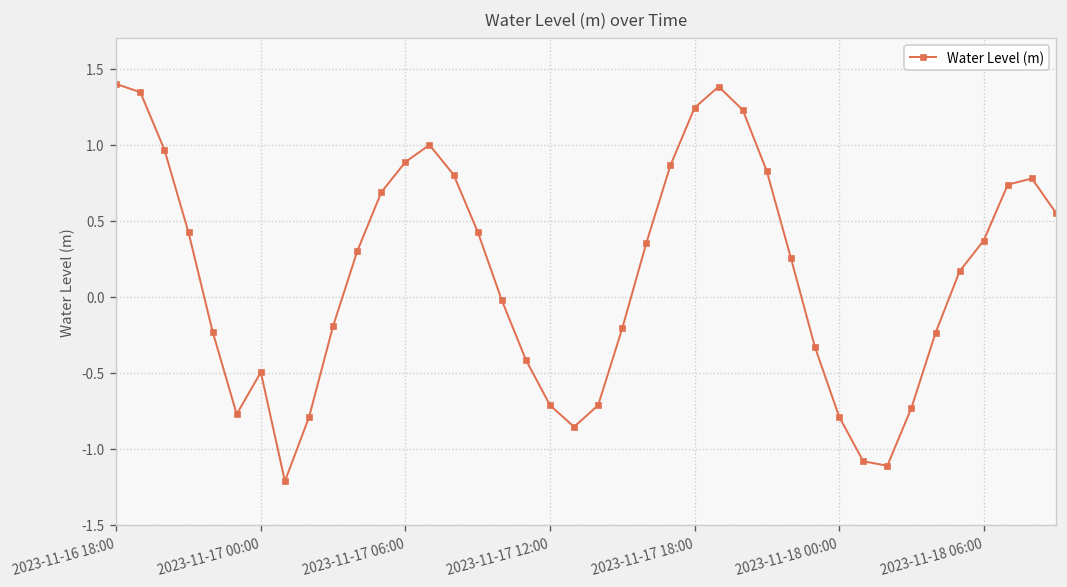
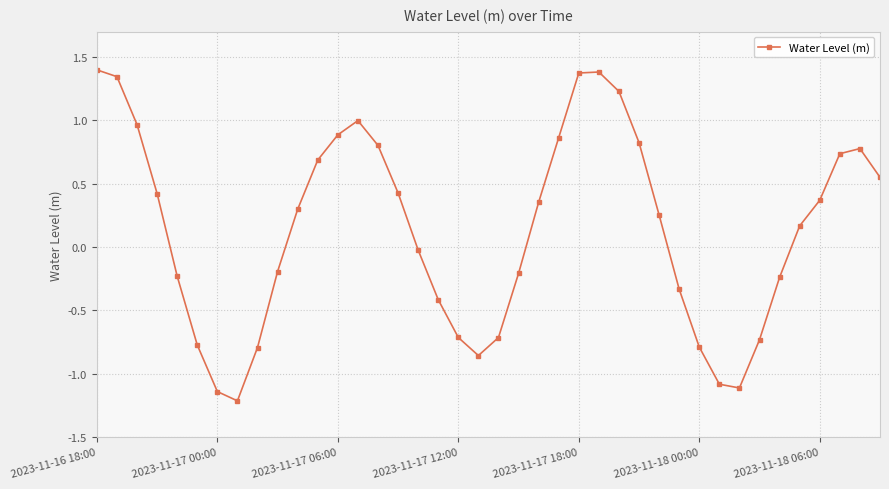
2023-11-17 00:00: -0.50 -> -1.14
2023-11-17 18:00: 1.24 -> 1.37
